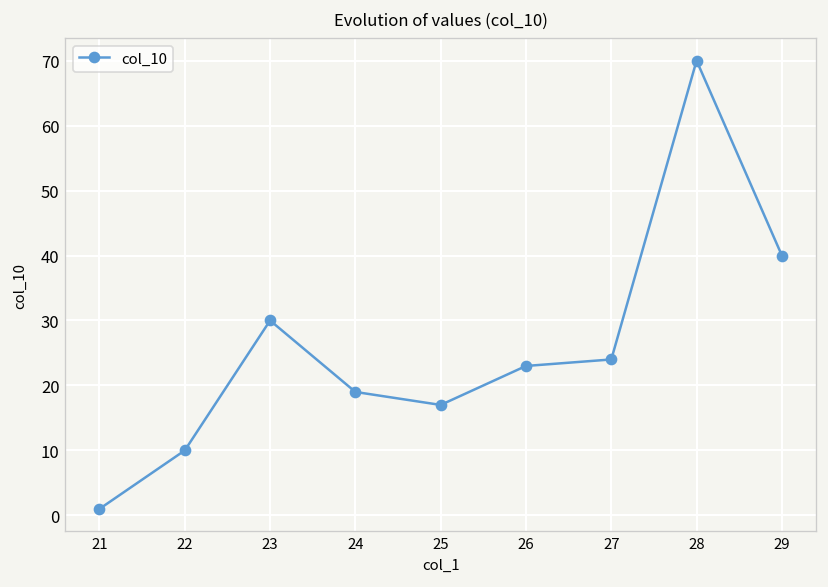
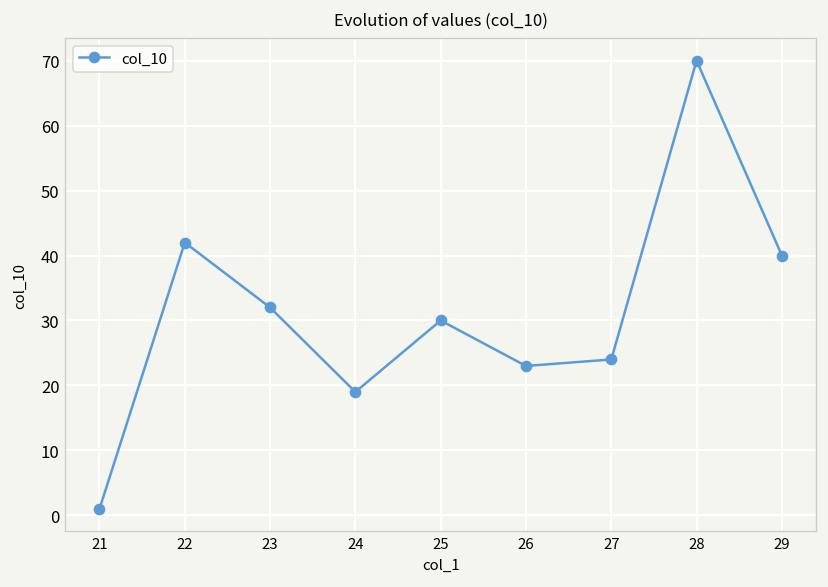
22: 10 -> 42
23: 30 -> 32
25: 17 -> 30
